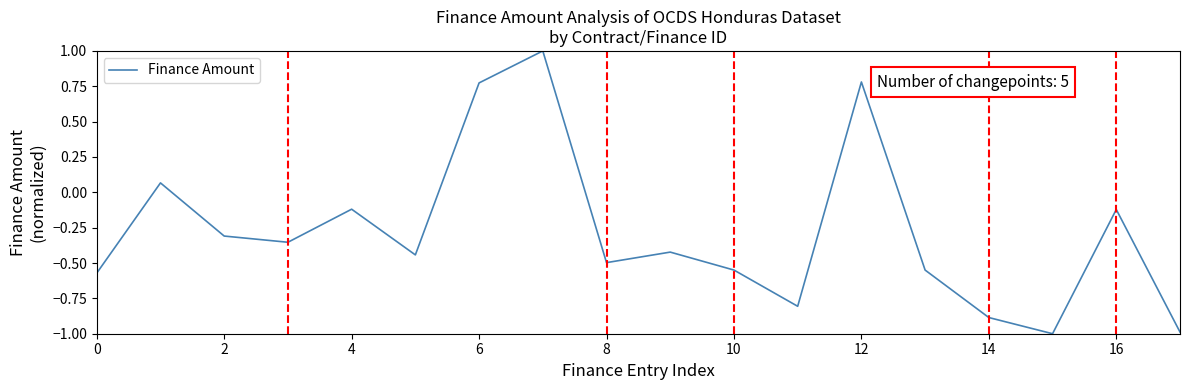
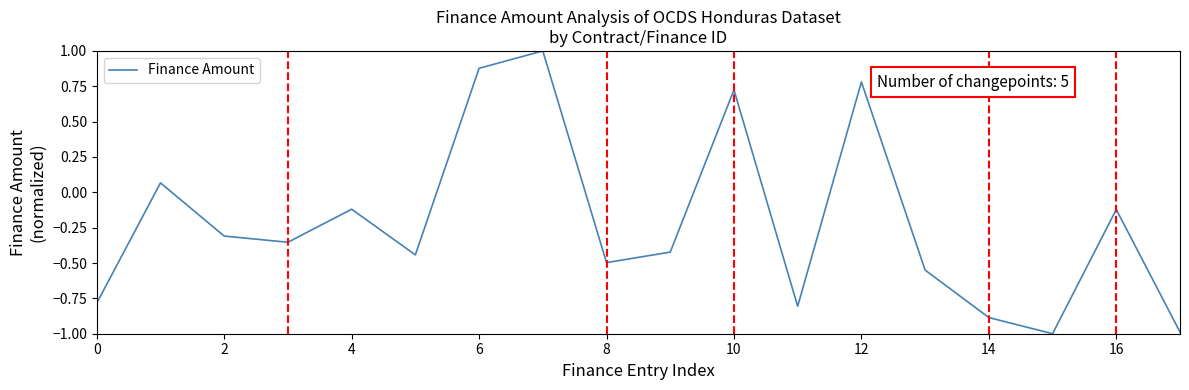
0: -0.57 -> -0.78
6: 0.77 -> 0.88
10: -0.55 -> 0.72
